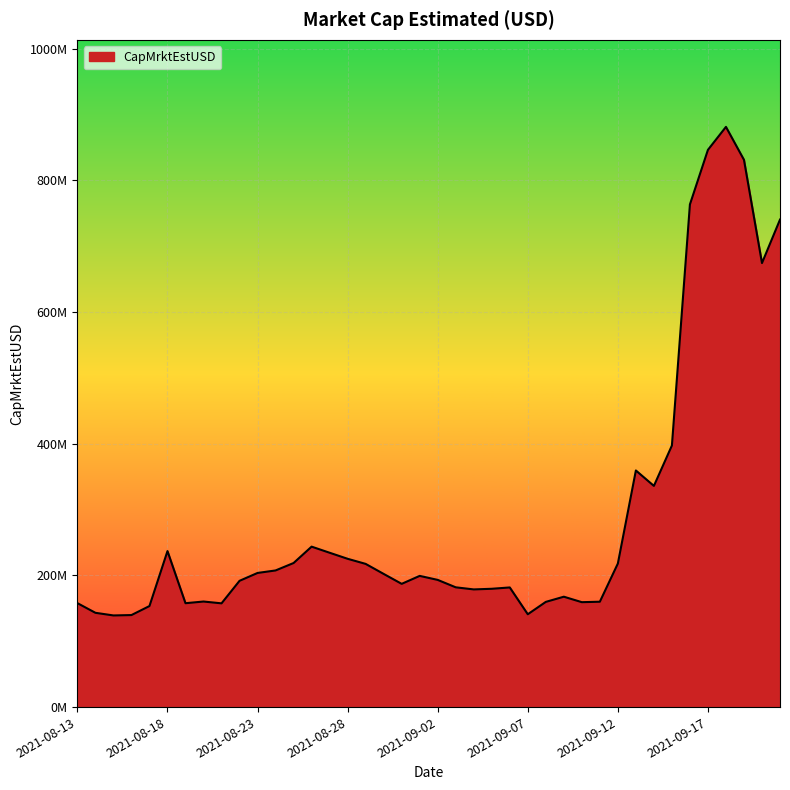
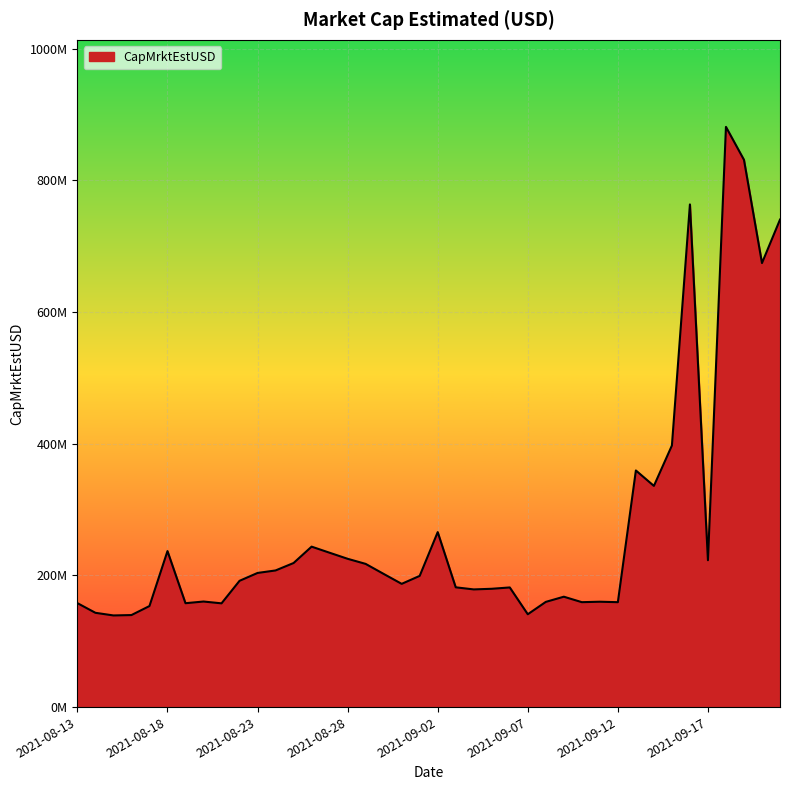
2021-09-02: 190000000 -> 270000000
2021-09-12: 220000000 -> 160000000
2021-09-17: 850000000 -> 220000000
